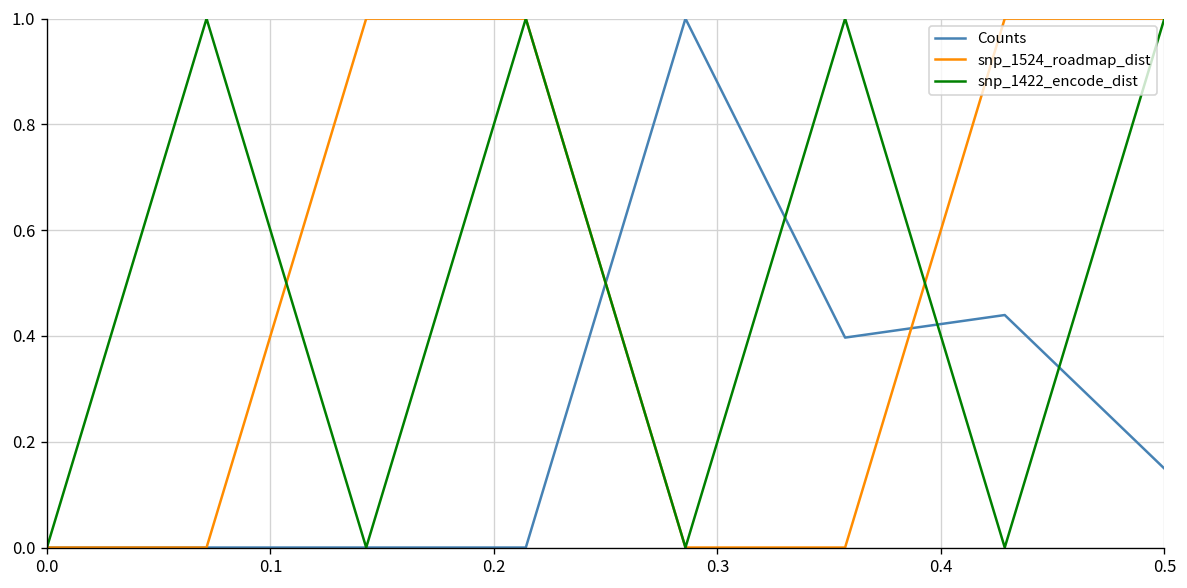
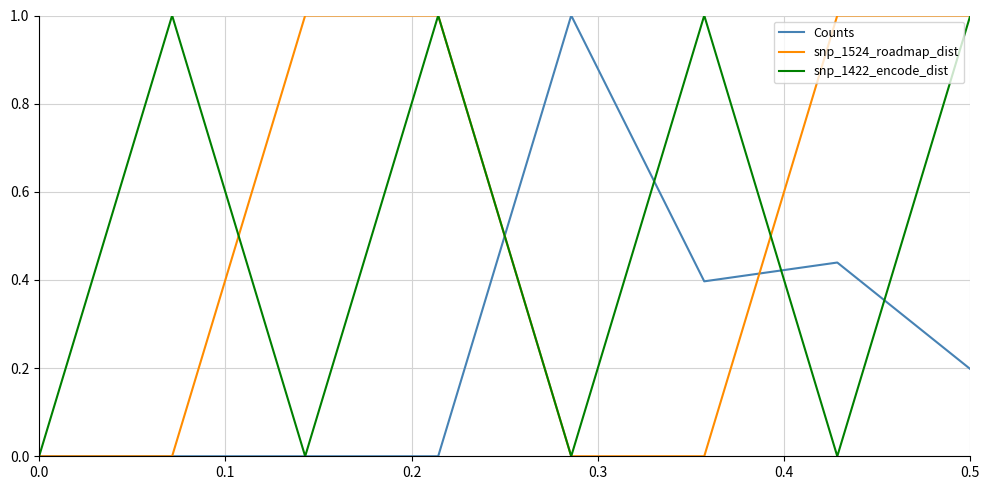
Counts, 0.5: 0.15 -> 0.20
